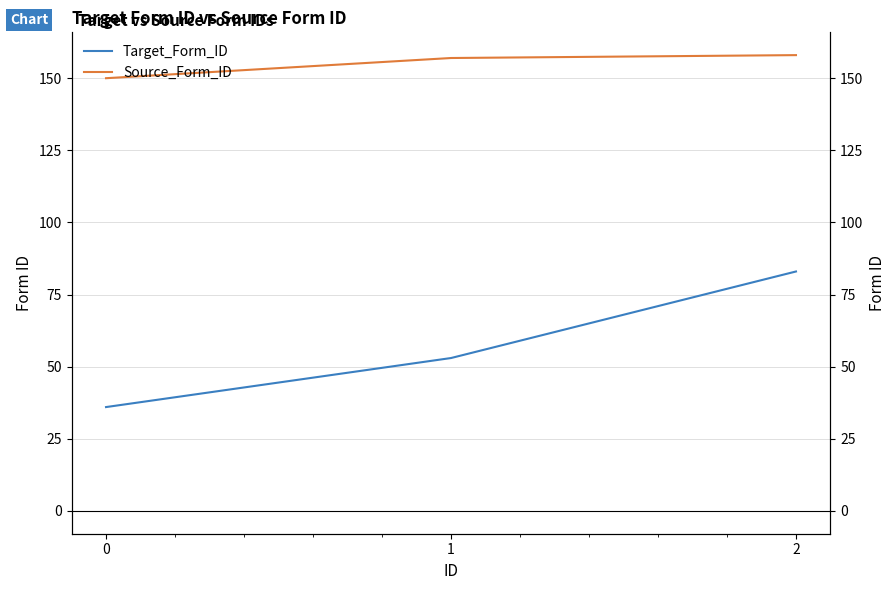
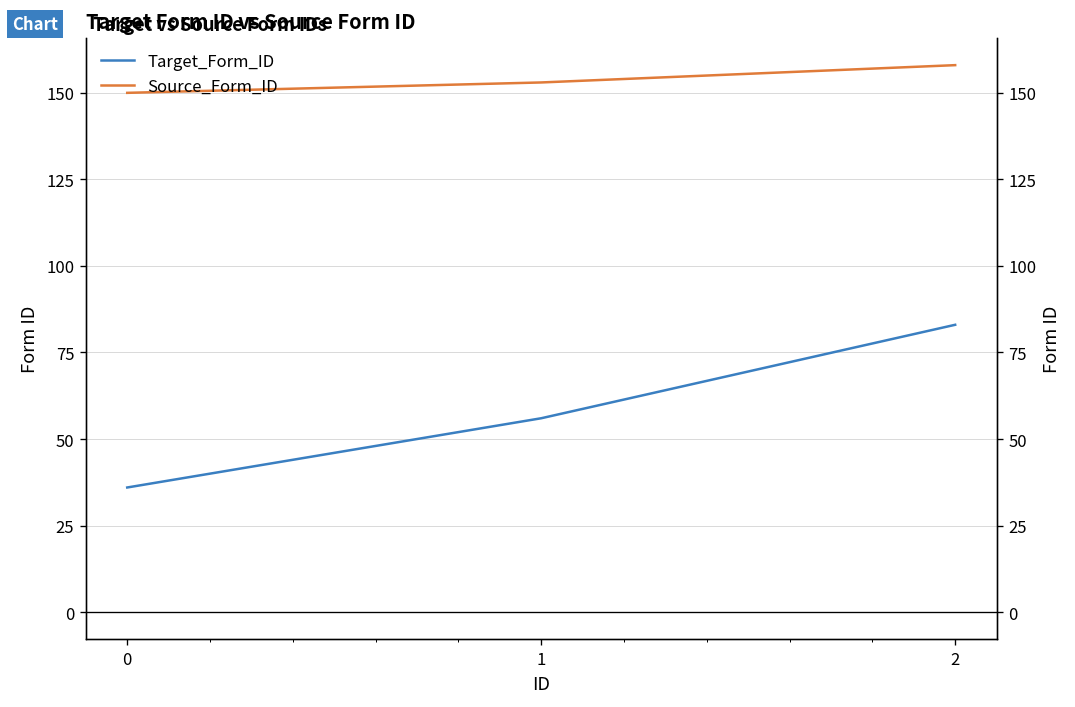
Target_Form_ID, 1: 53 -> 56
Source_Form_ID, 1: 157 -> 153
